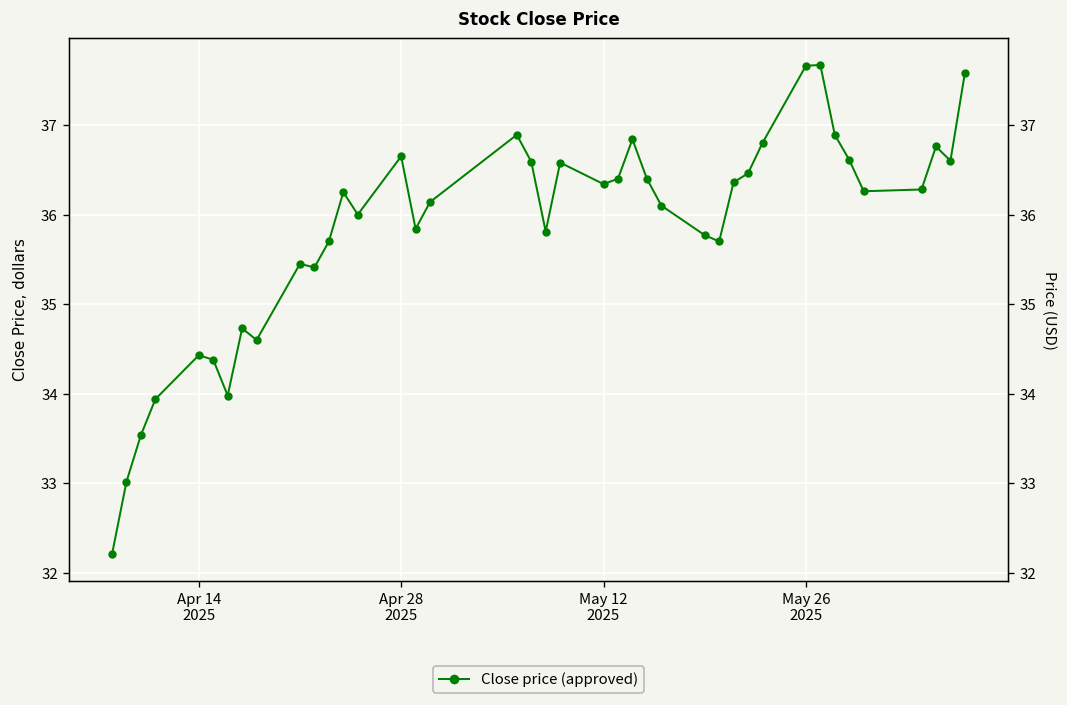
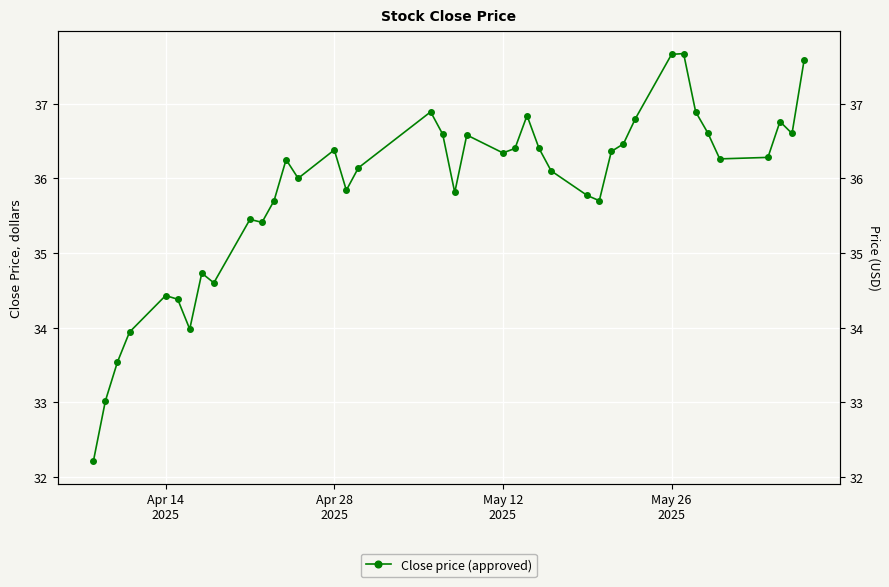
Apr 28 2025: 36.7 -> 36.4
